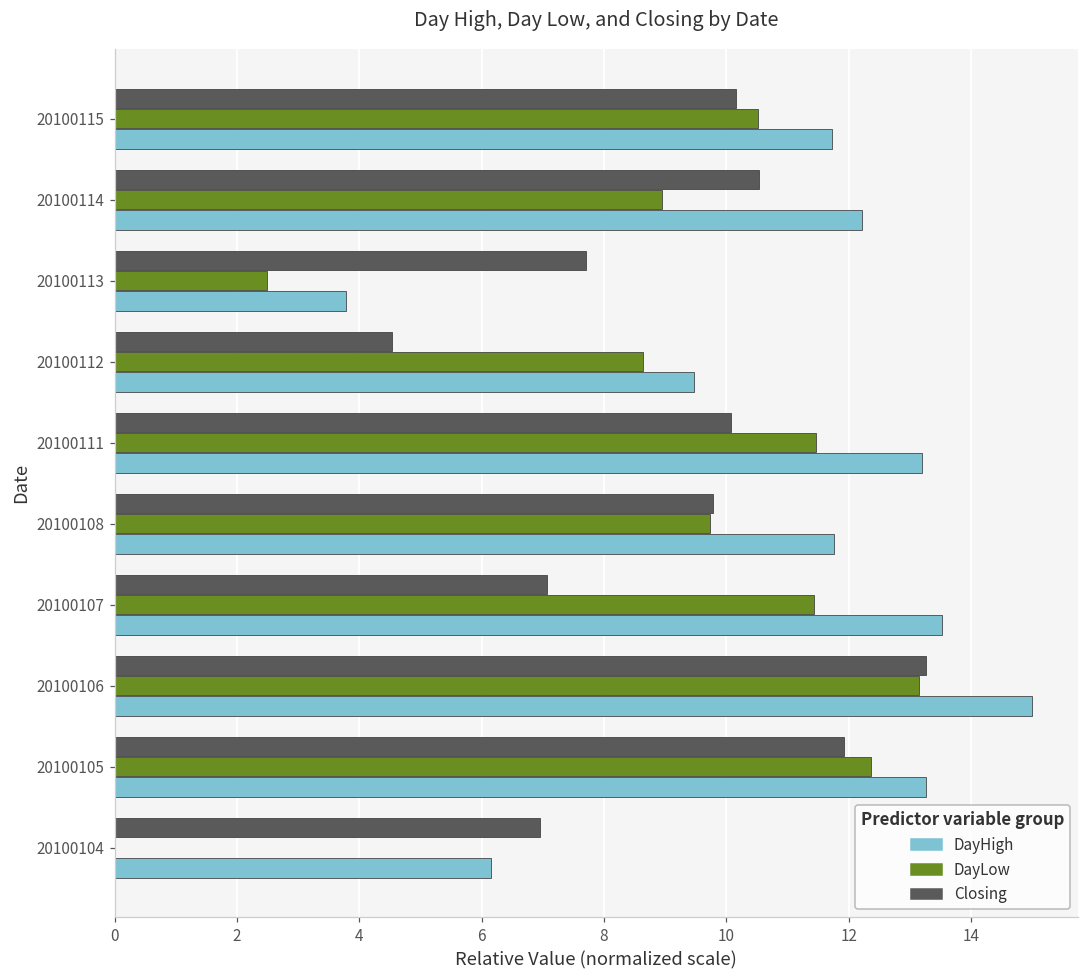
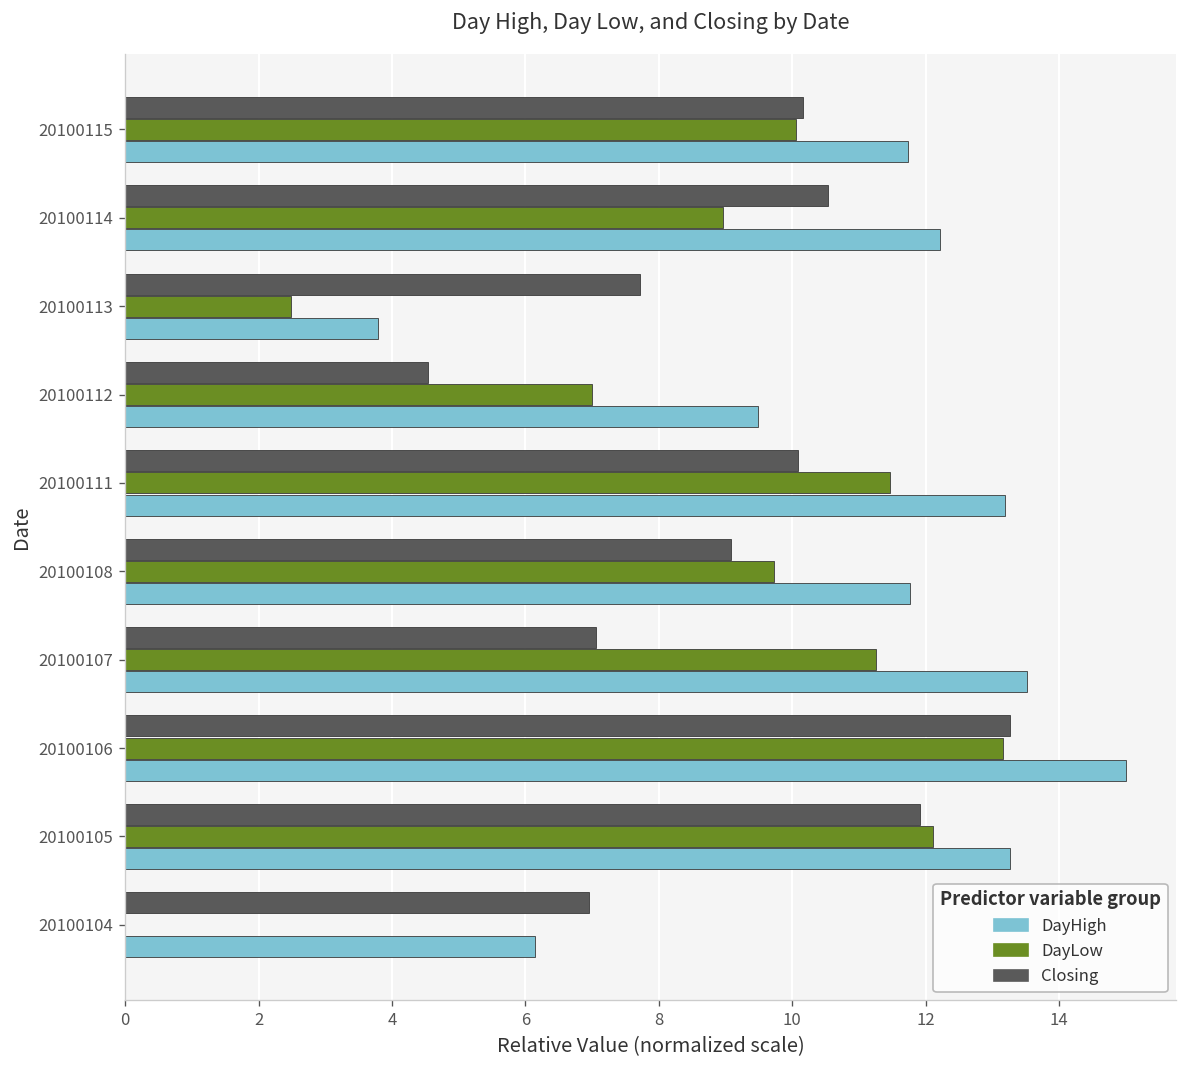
DayLow, 20100115: 10.5 -> 10.1
DayLow, 20100112: 8.6 -> 7.0
Closing, 20100108: 9.8 -> 9.1
DayLow, 20100107: 11.4 -> 11.3
DayLow, 20100105: 12.4 -> 12.1
